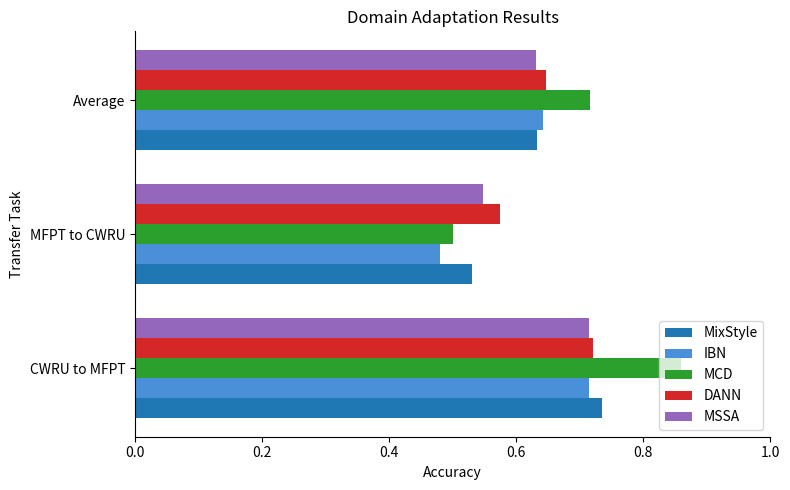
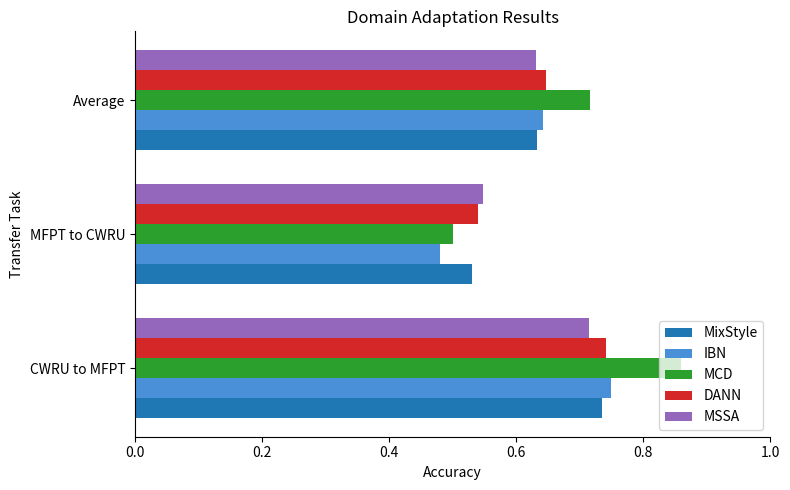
DANN, MFPT to CWRU: 0.57 -> 0.54
DANN, CWRU to MFPT: 0.72 -> 0.74
IBN, CWRU to MFPT: 0.71 -> 0.75
